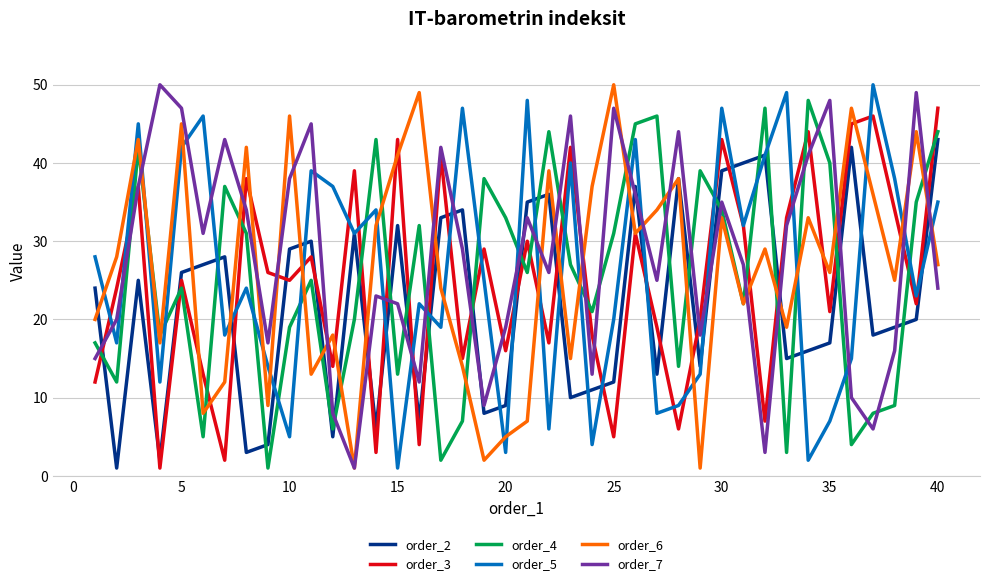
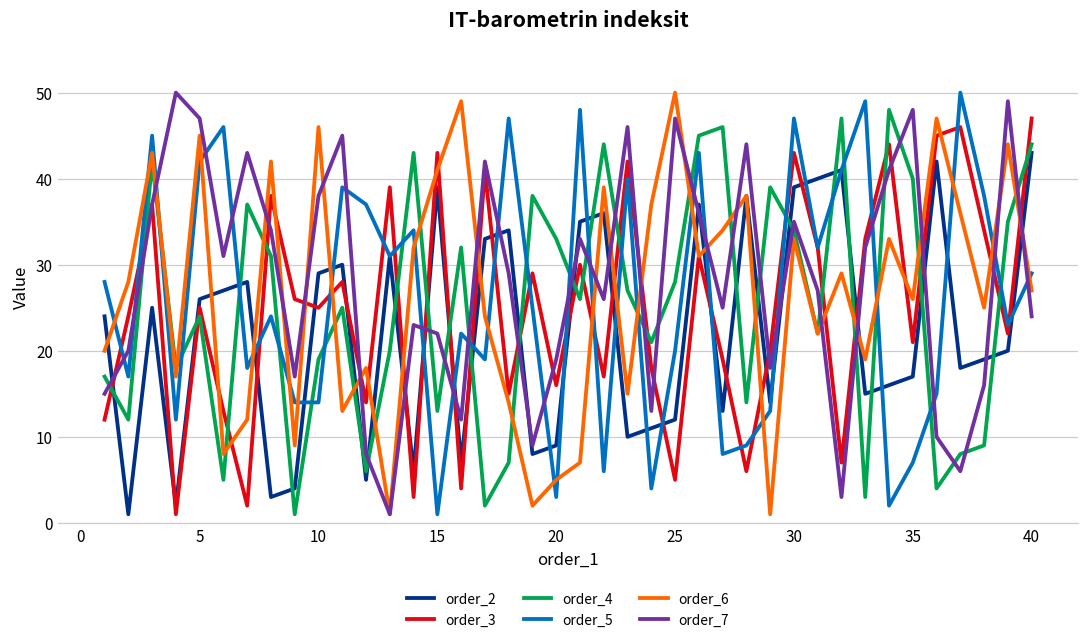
order_5, 10: 5 -> 14
order_2, 15: 32 -> 39
order_4, 25: 31 -> 28
order_5, 40: 35 -> 29
